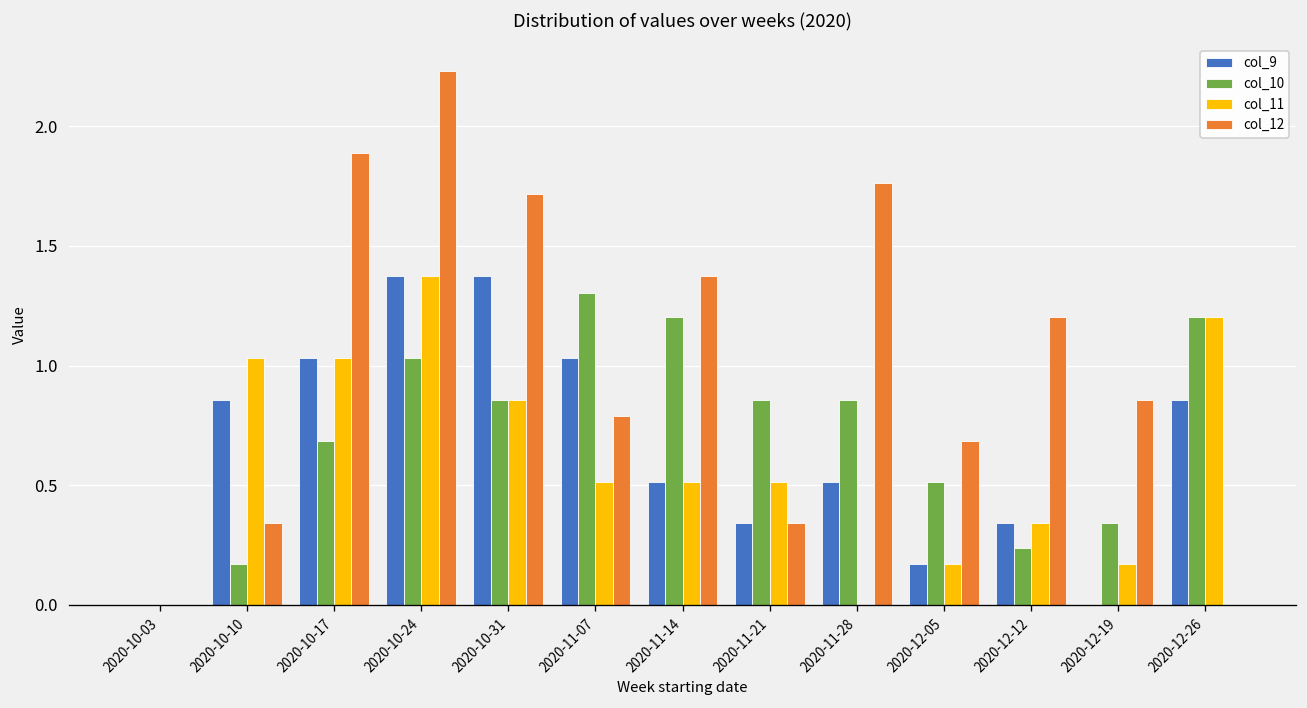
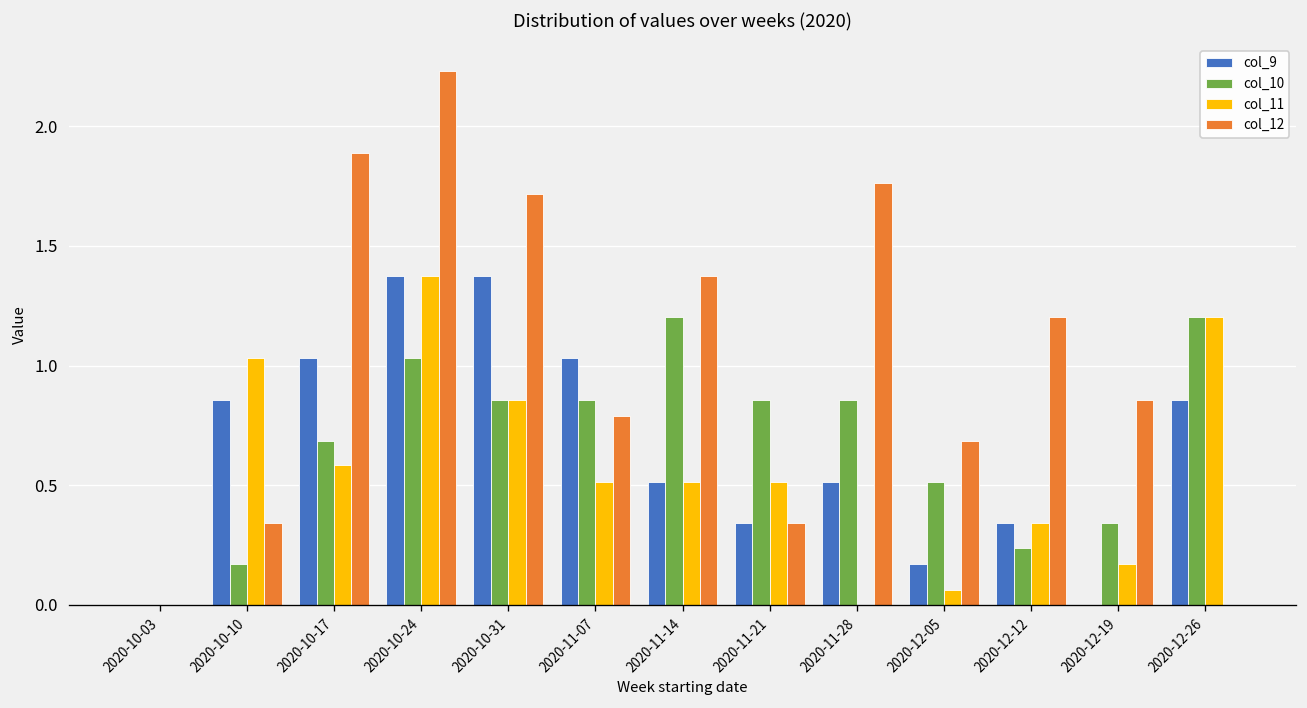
col_11, 2020-10-17: 1.03 -> 0.58
col_10, 2020-11-07: 1.30 -> 0.86
col_11, 2020-12-05: 0.17 -> 0.06
